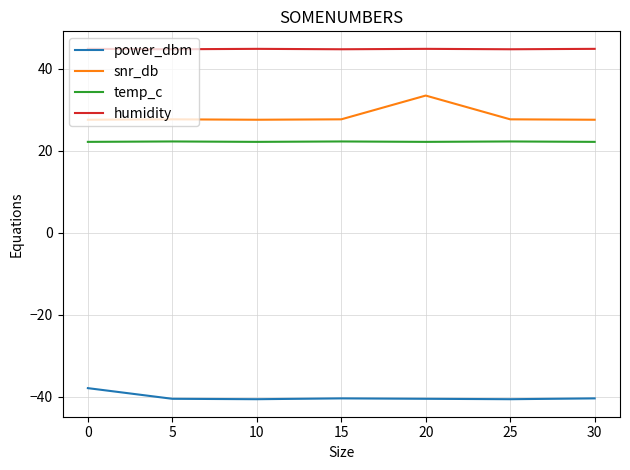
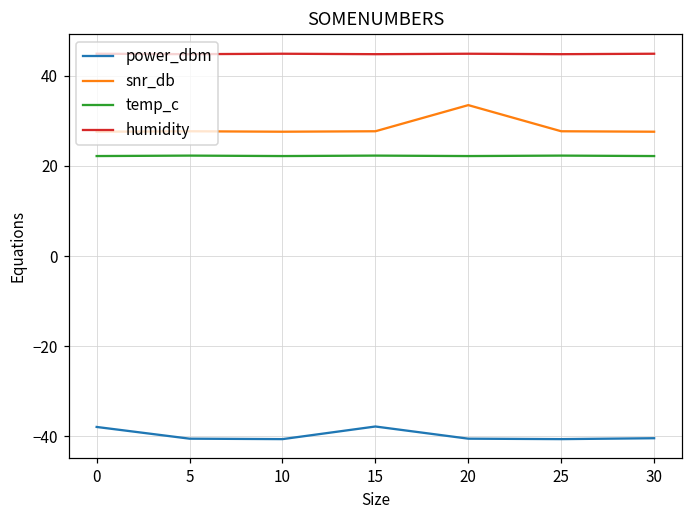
power_dbm, 15: -40 -> -38
